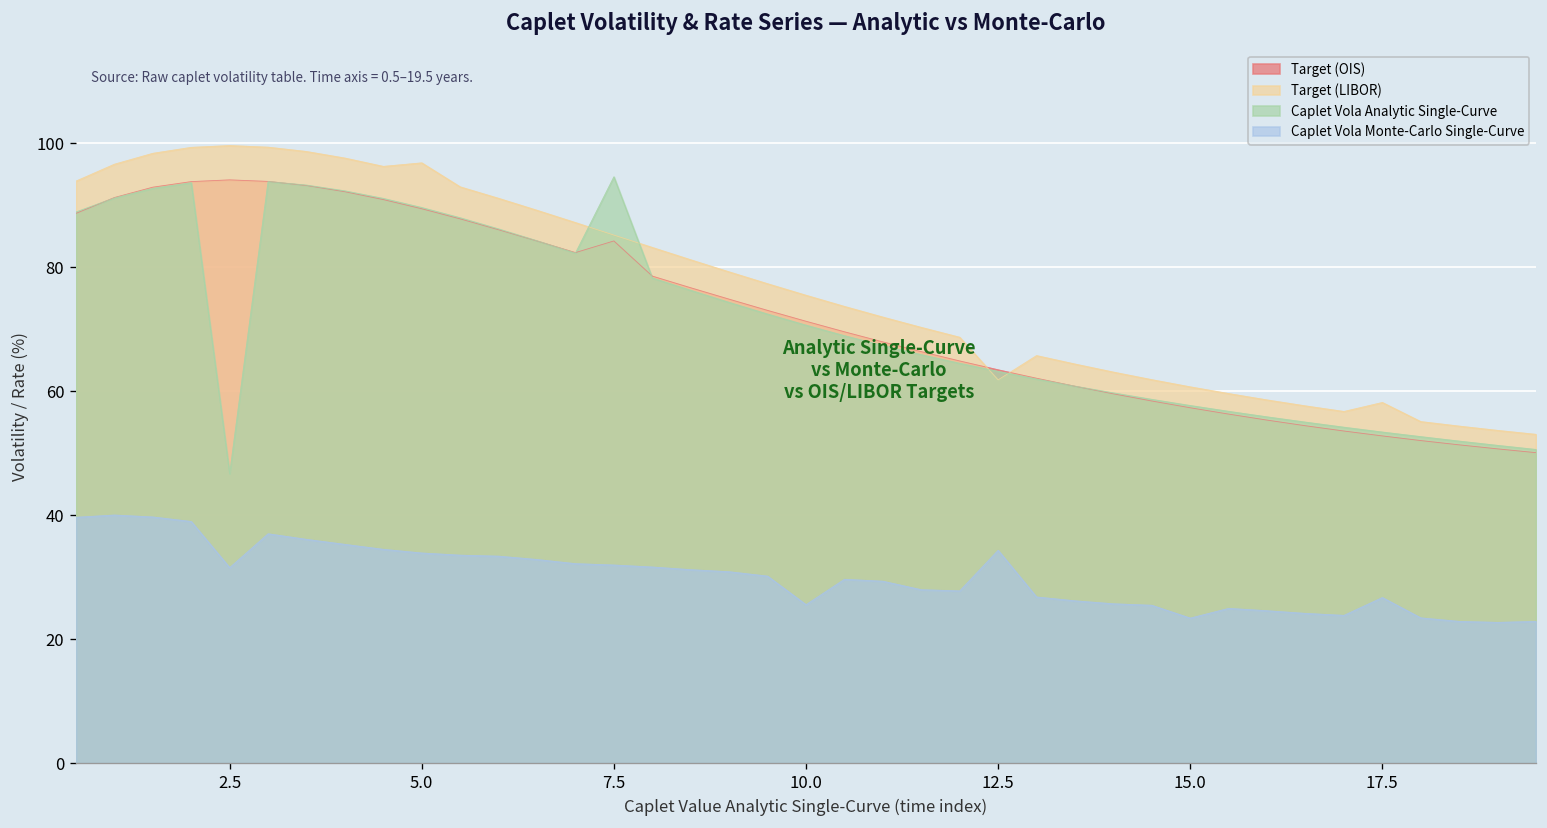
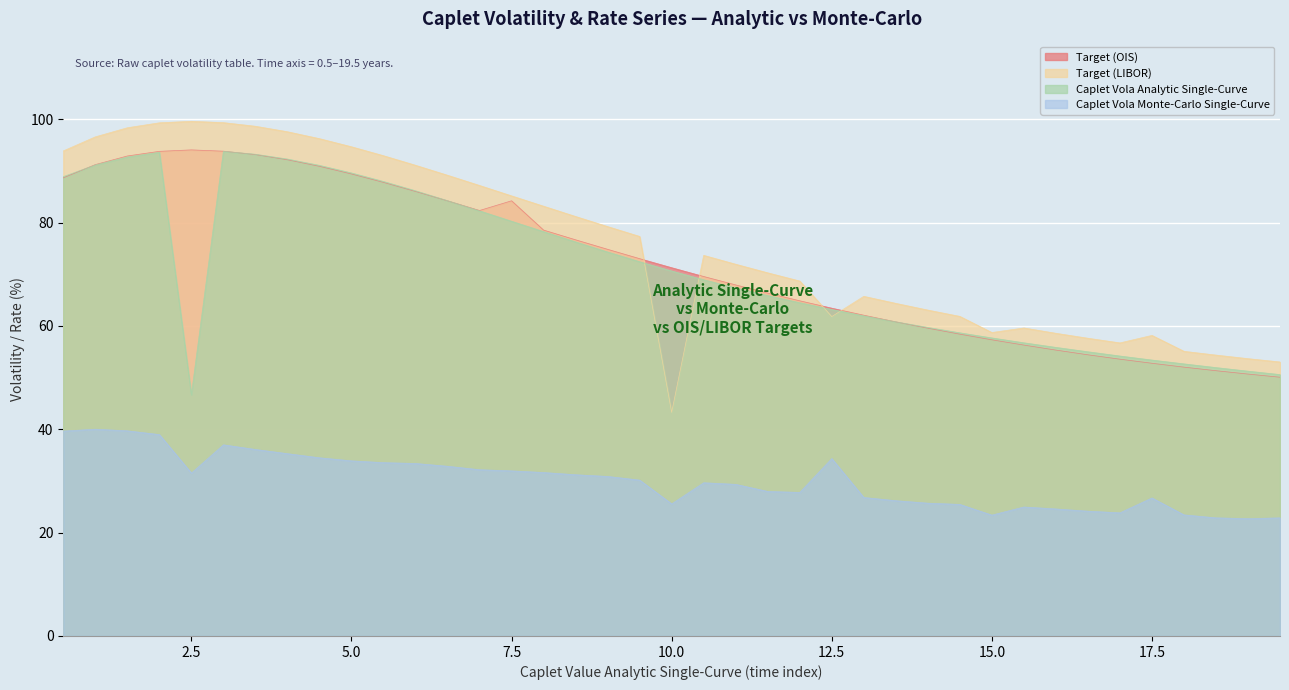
Target (LIBOR), 5.0: 97 -> 95
Caplet Vola Analytic Single-Curve, 7.5: 95 -> 80
Target (LIBOR), 10.0: 75 -> 43
Target (LIBOR), 15.0: 61 -> 59
